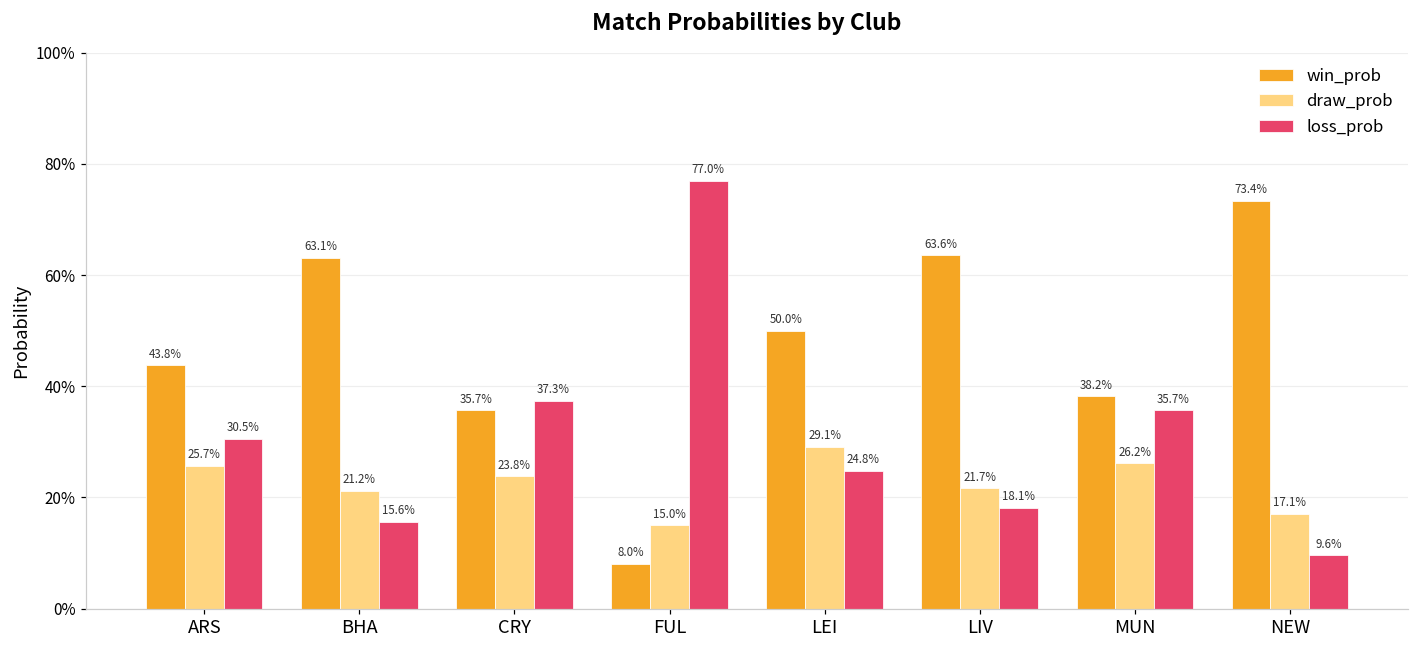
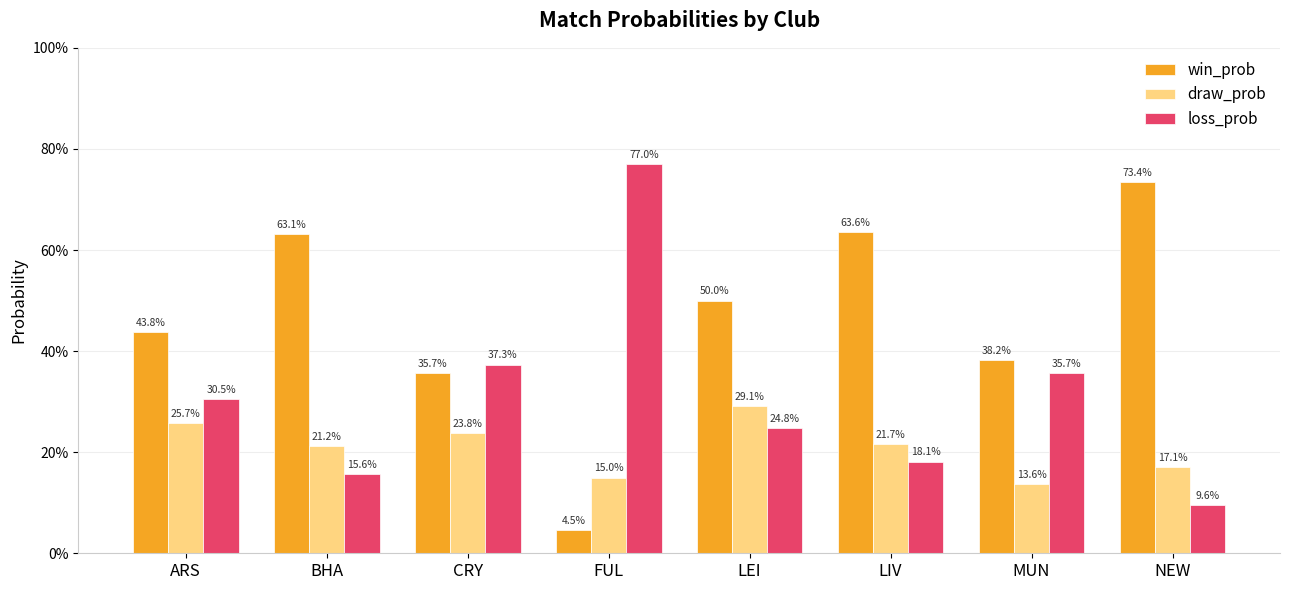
win_prob, FUL: 8.0% -> 4.5%
draw_prob, MUN: 26.2% -> 13.6%
